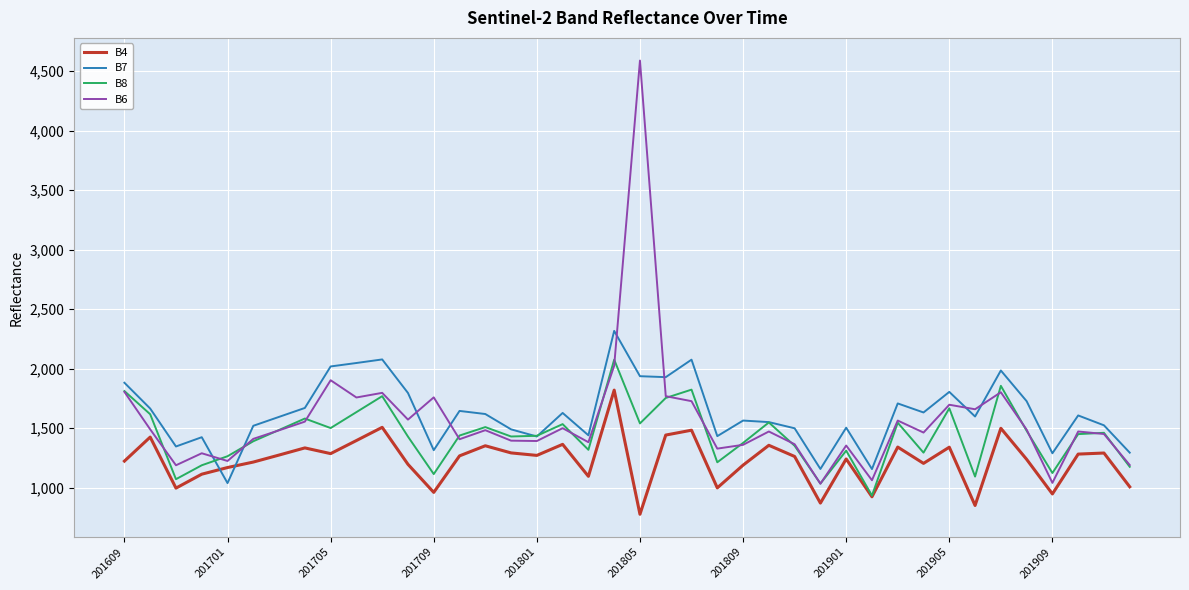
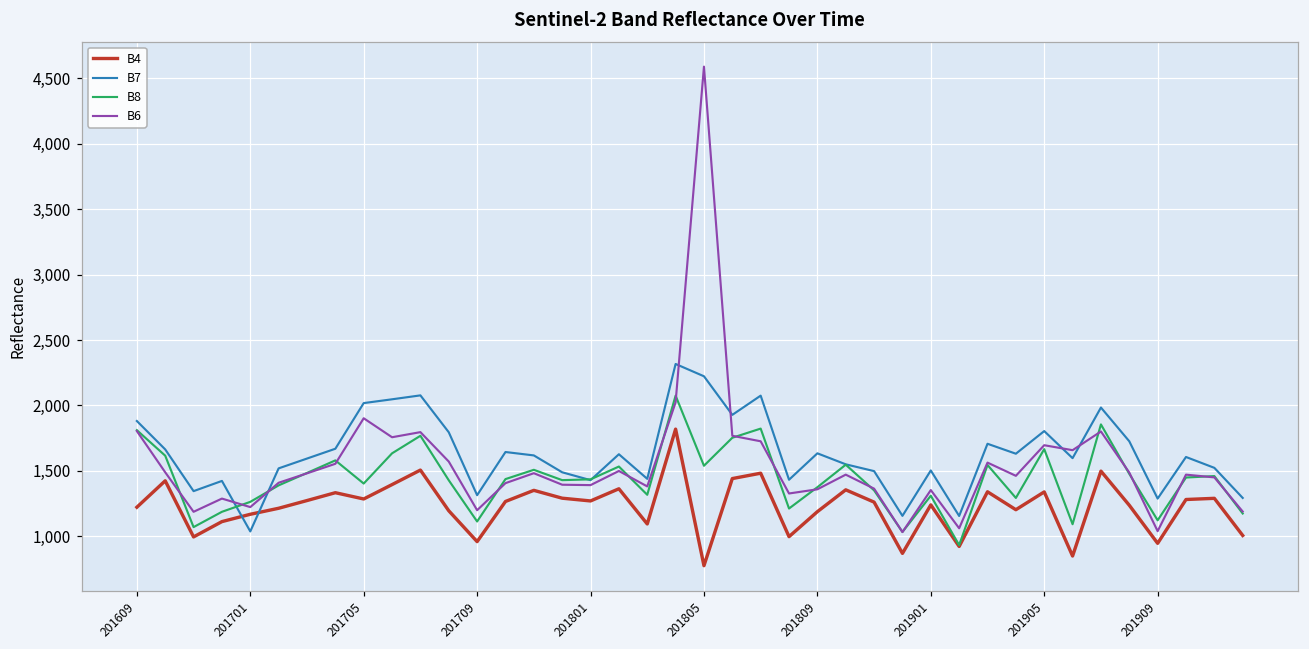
B8, 201705: 1,500 -> 1,400
B6, 201709: 1,760 -> 1,200
B7, 201805: 1,940 -> 2,220
B7, 201809: 1,560 -> 1,630
